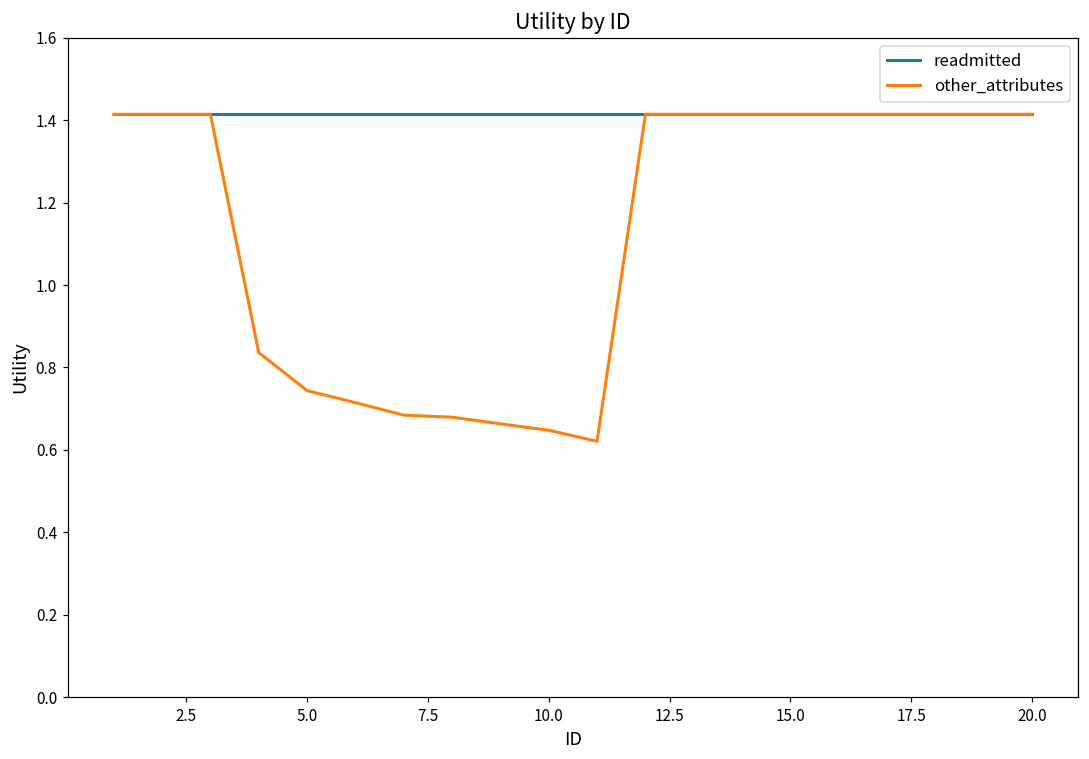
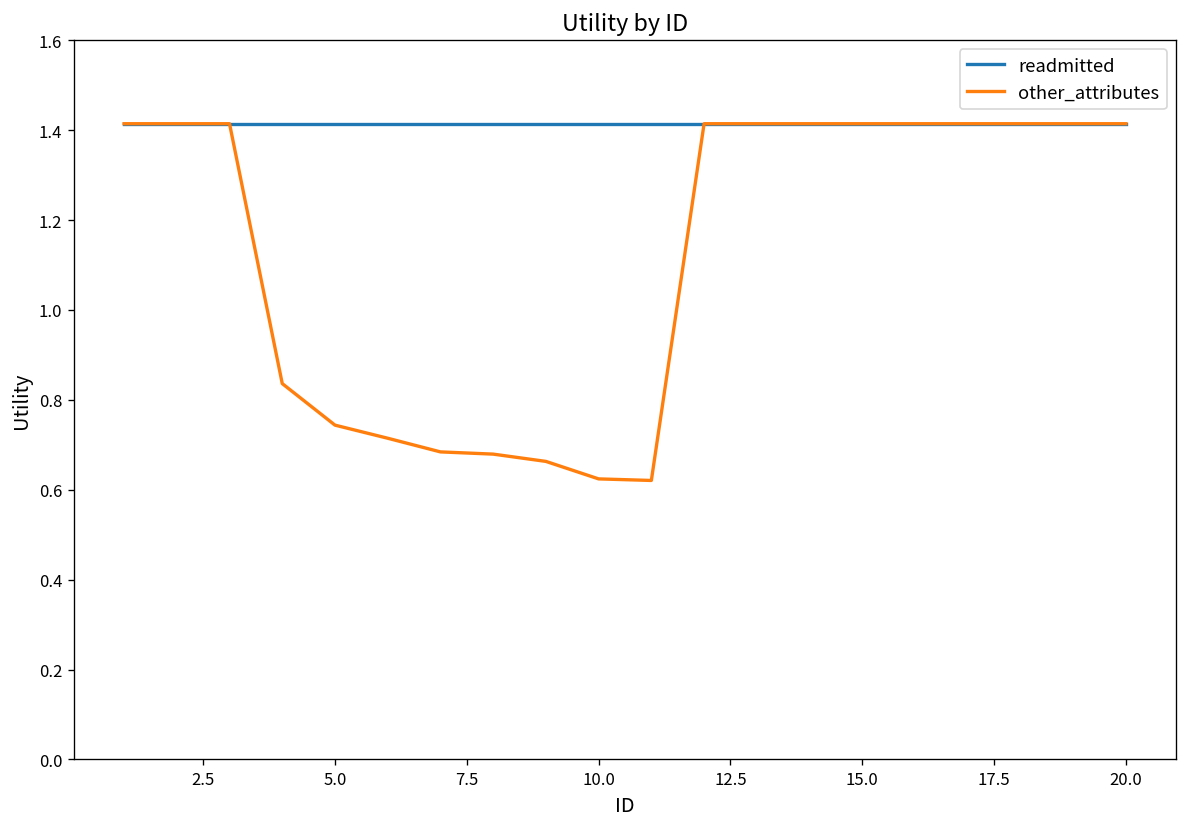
other_attributes, 10.0: 0.65 -> 0.62
